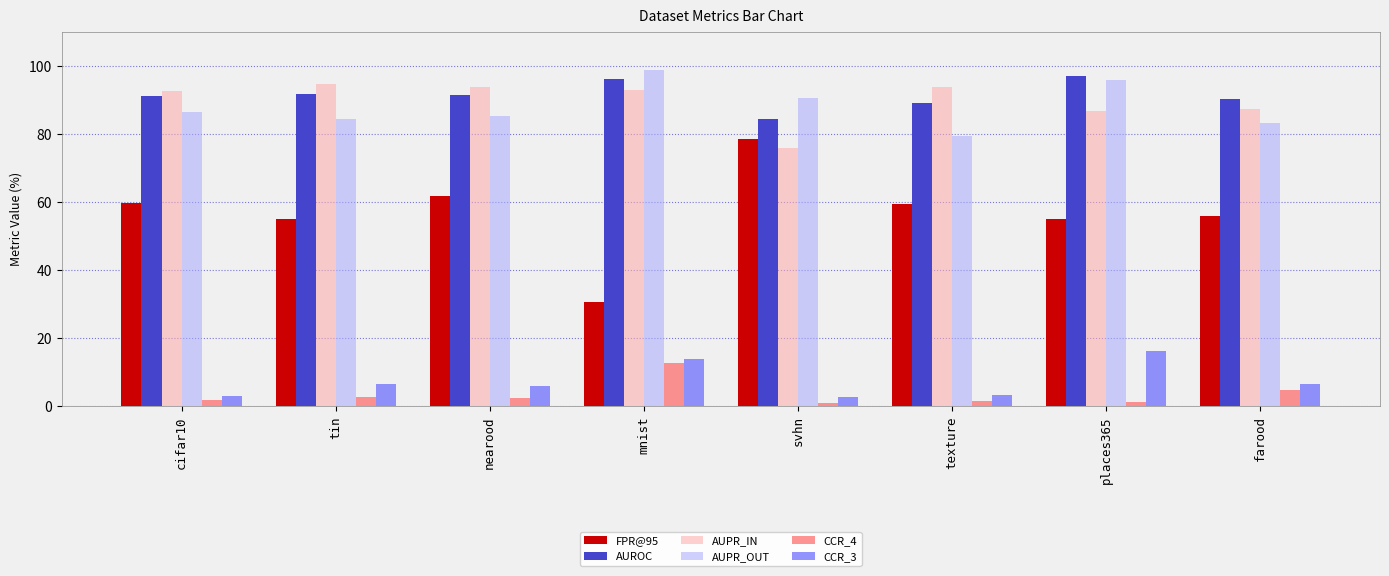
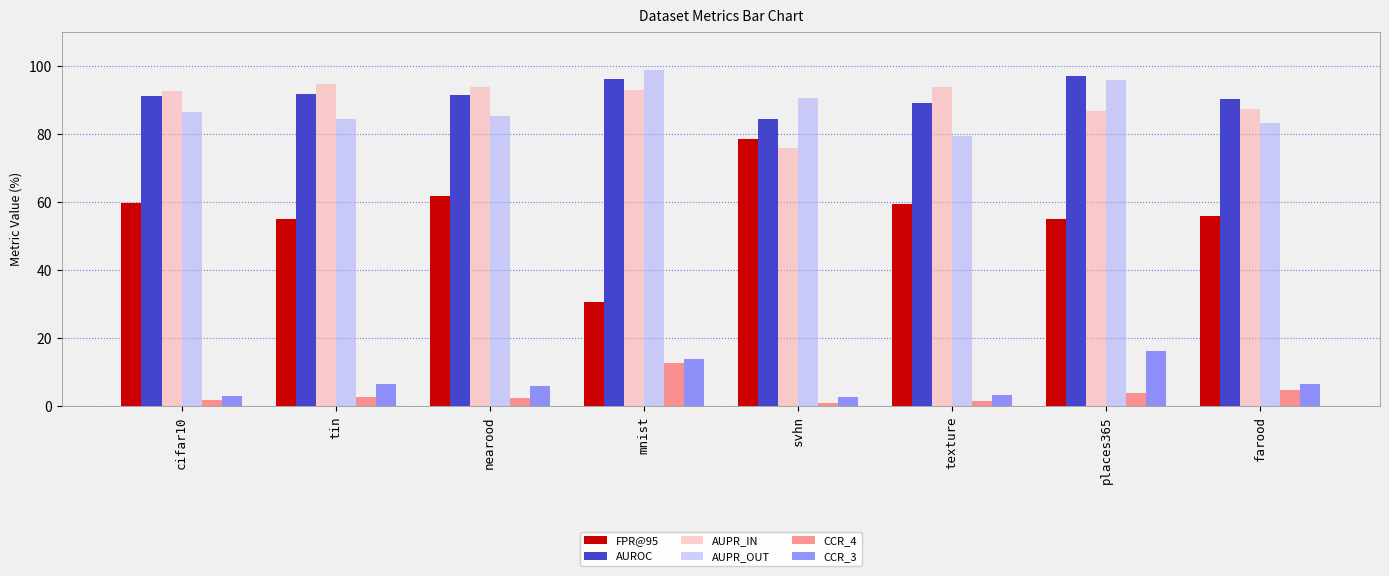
CCR_4, places365: 1 -> 4
